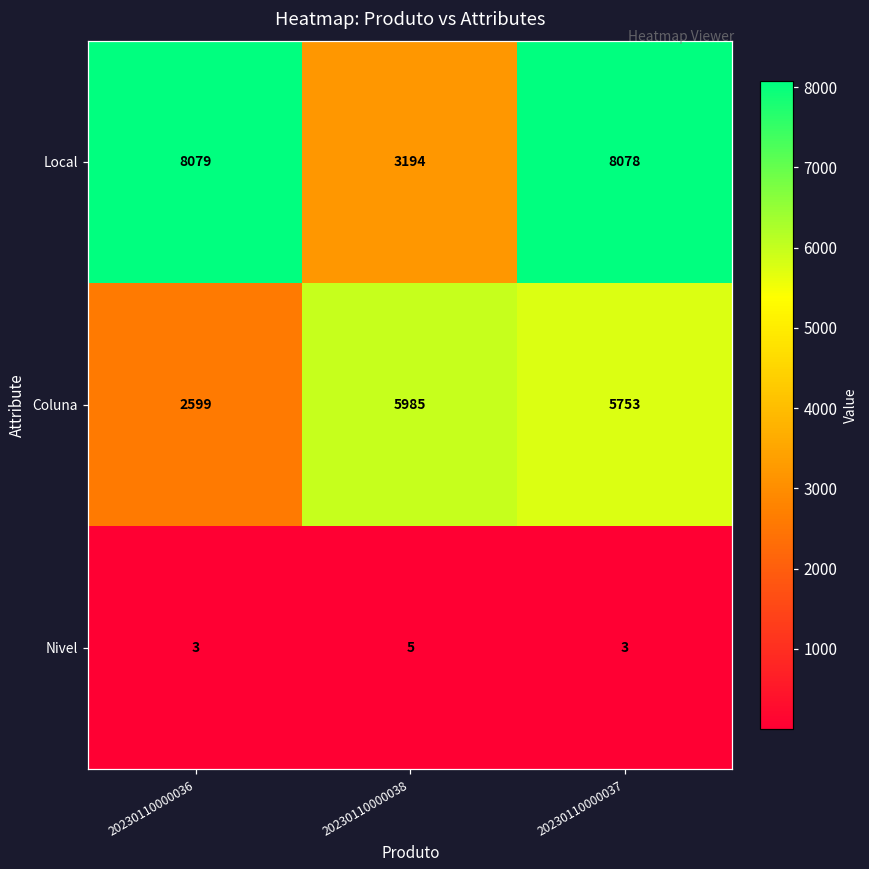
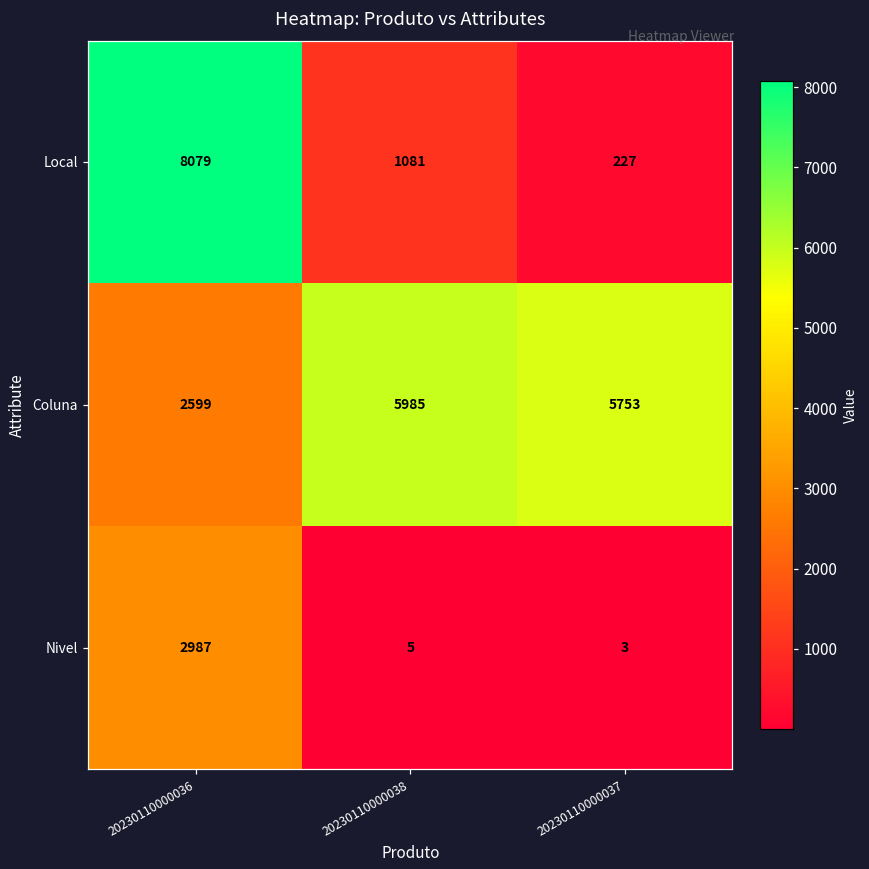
Local, 20230110000038: 3194 -> 1081
Local, 20230110000037: 8078 -> 227
Nivel, 20230110000036: 3 -> 2987
